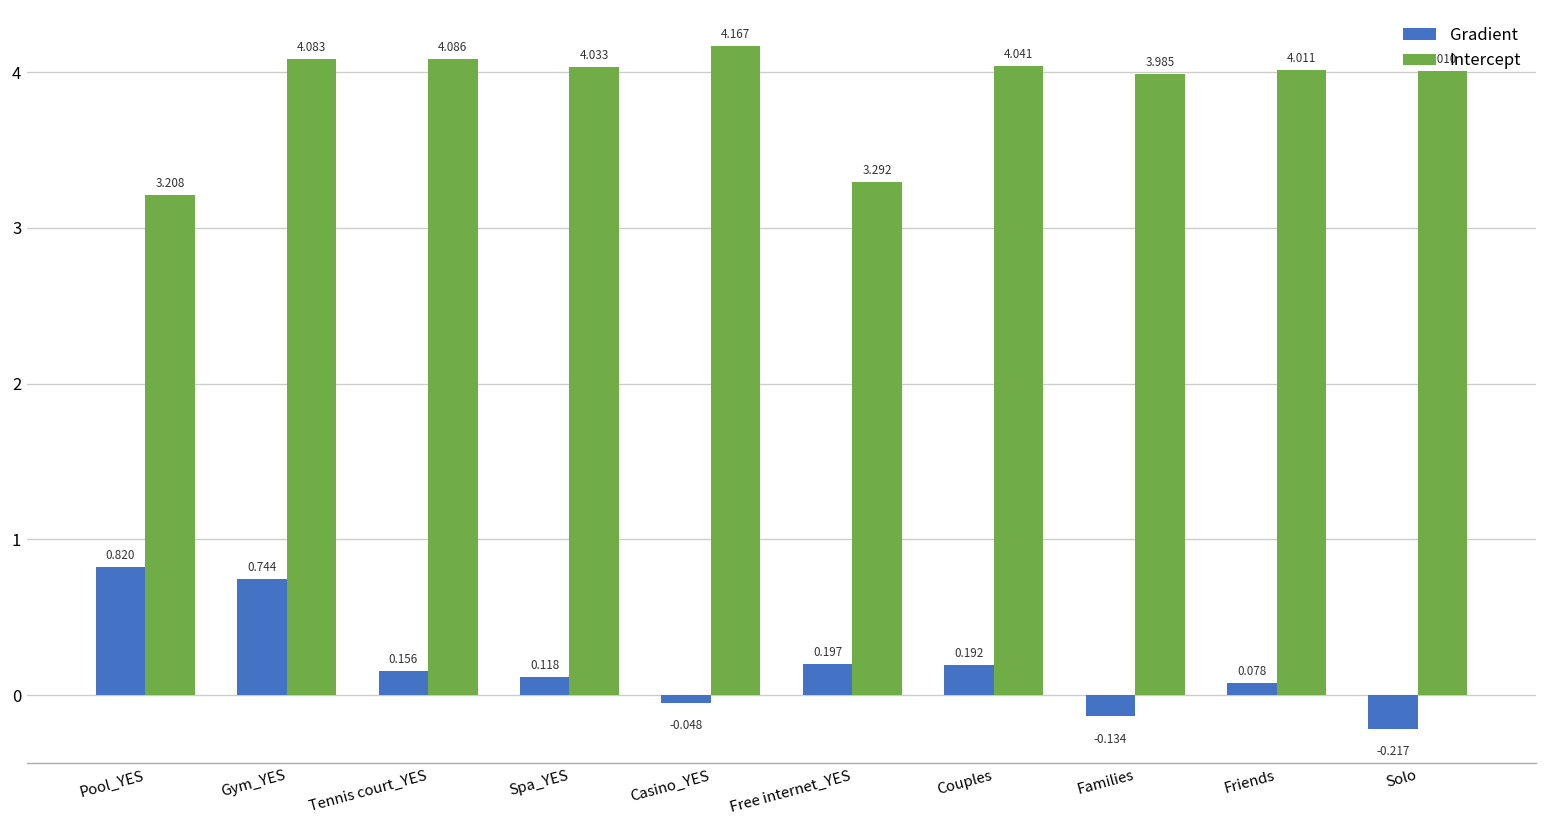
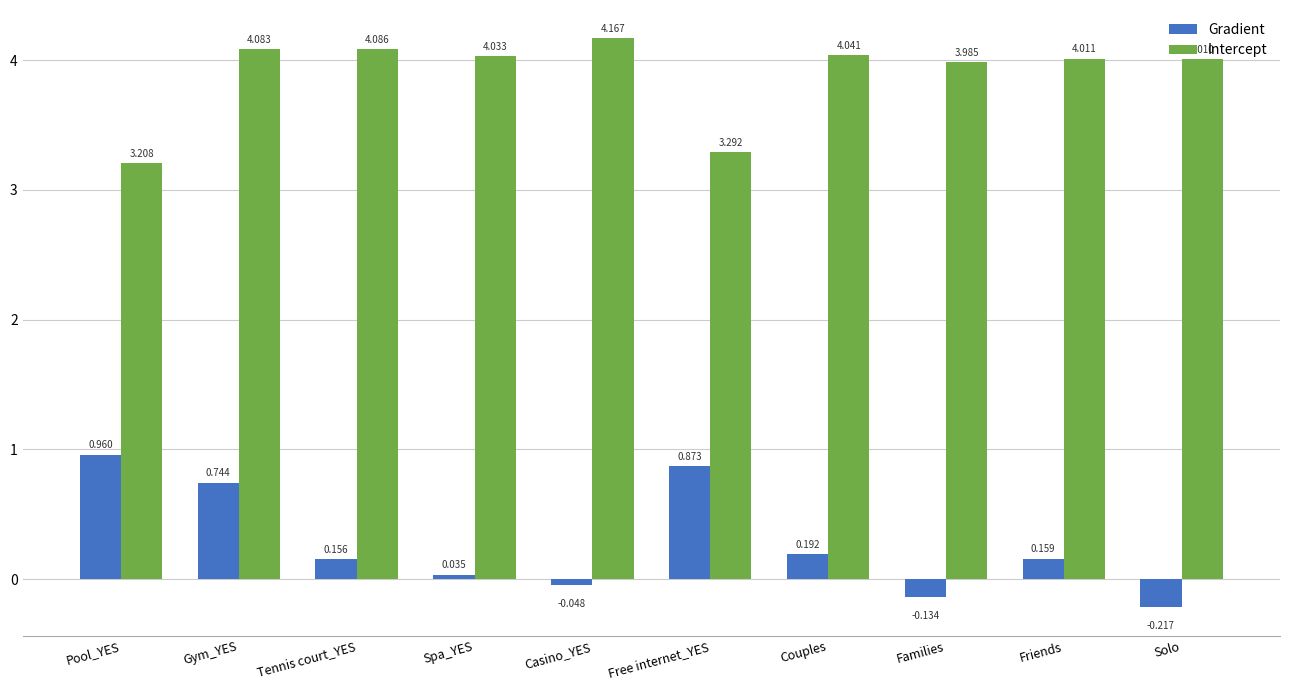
Gradient, Pool_YES: 0.820 -> 0.960
Gradient, Spa_YES: 0.118 -> 0.035
Gradient, Free internet_YES: 0.197 -> 0.873
Gradient, Friends: 0.078 -> 0.159
